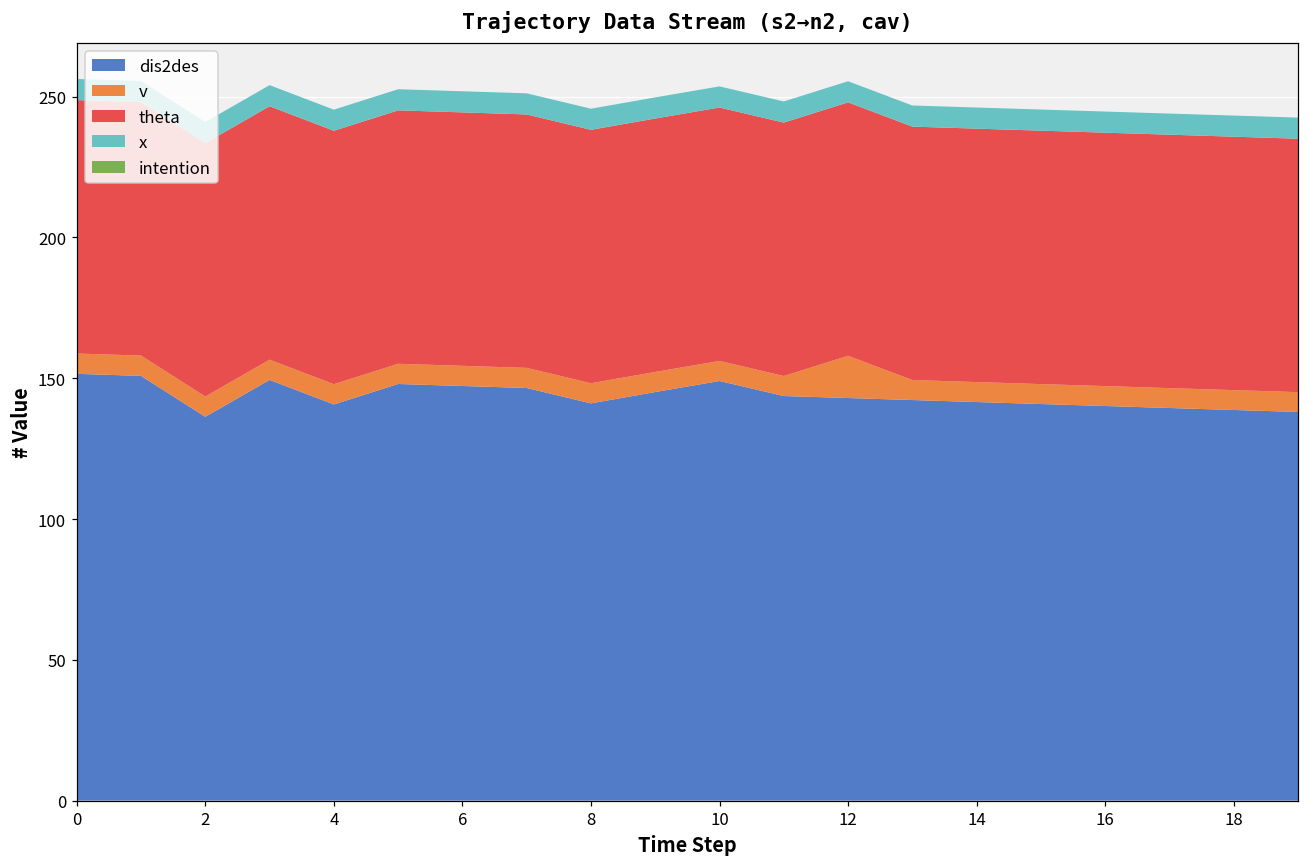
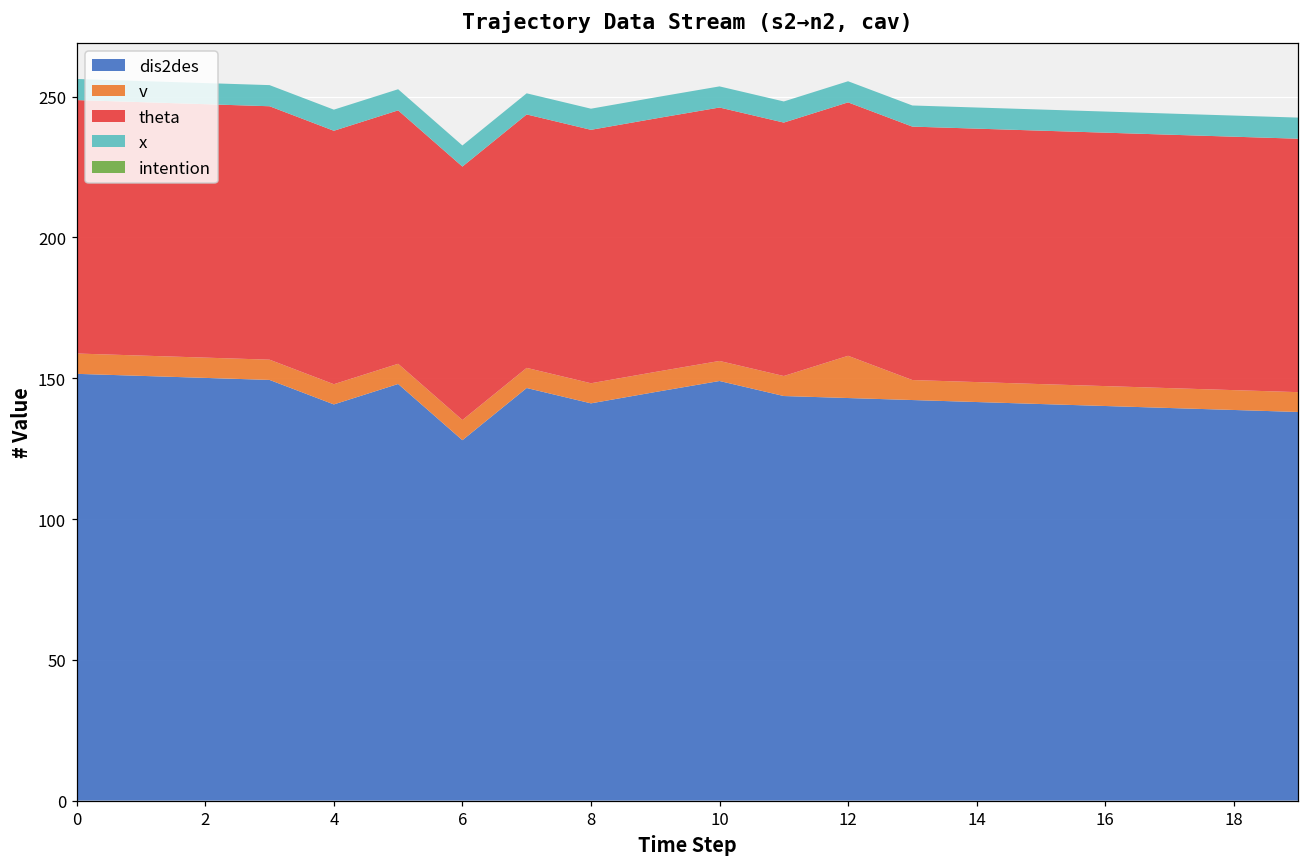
dis2des, 2: 136 -> 150
dis2des, 6: 147 -> 128
